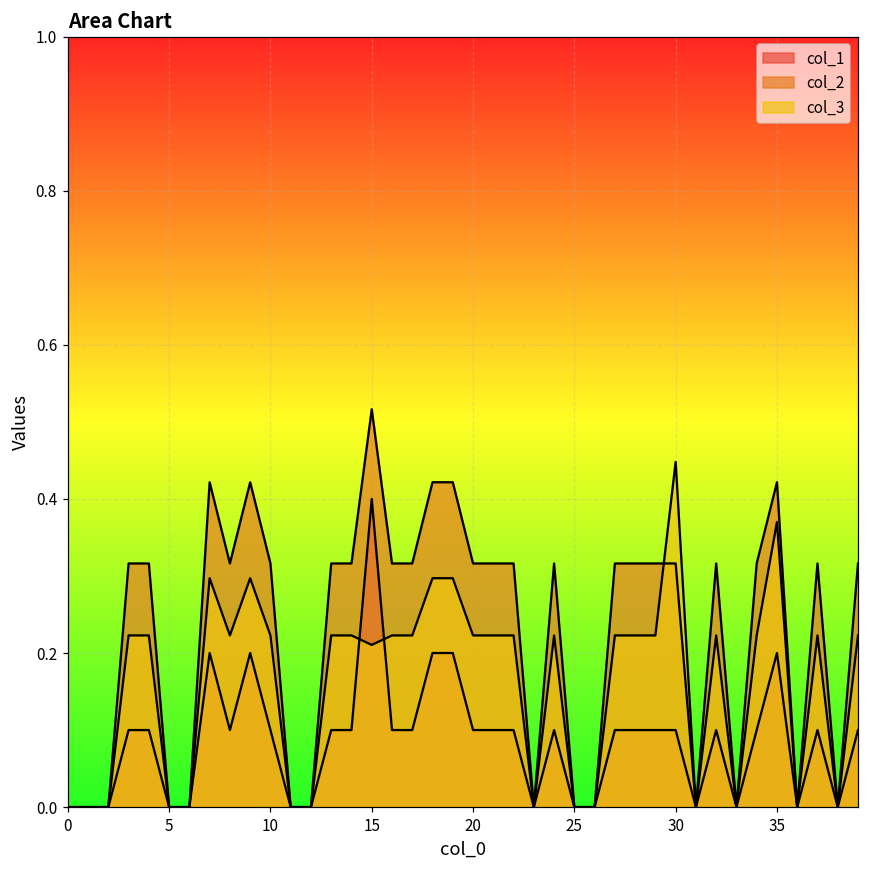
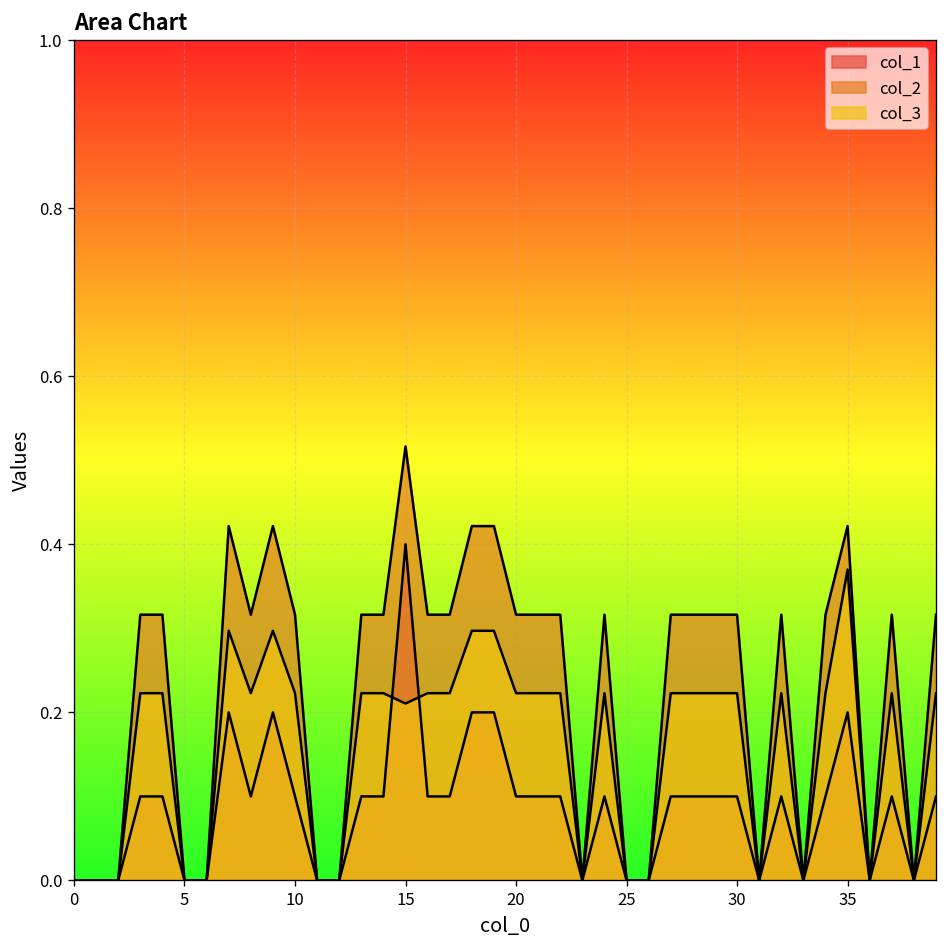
col_3, 30: 0.45 -> 0.22
